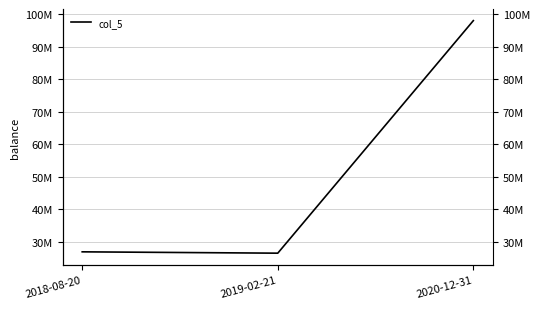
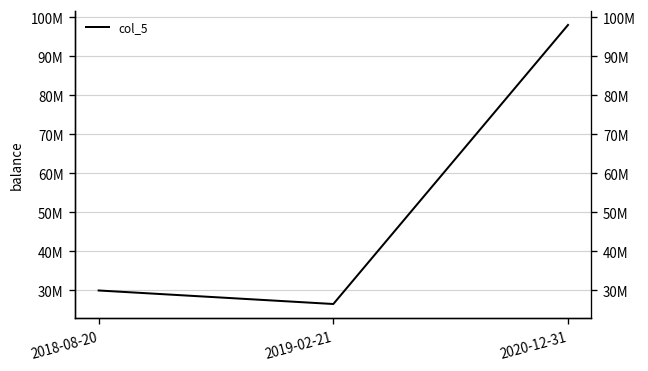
2018-08-20: 27000000 -> 30000000
